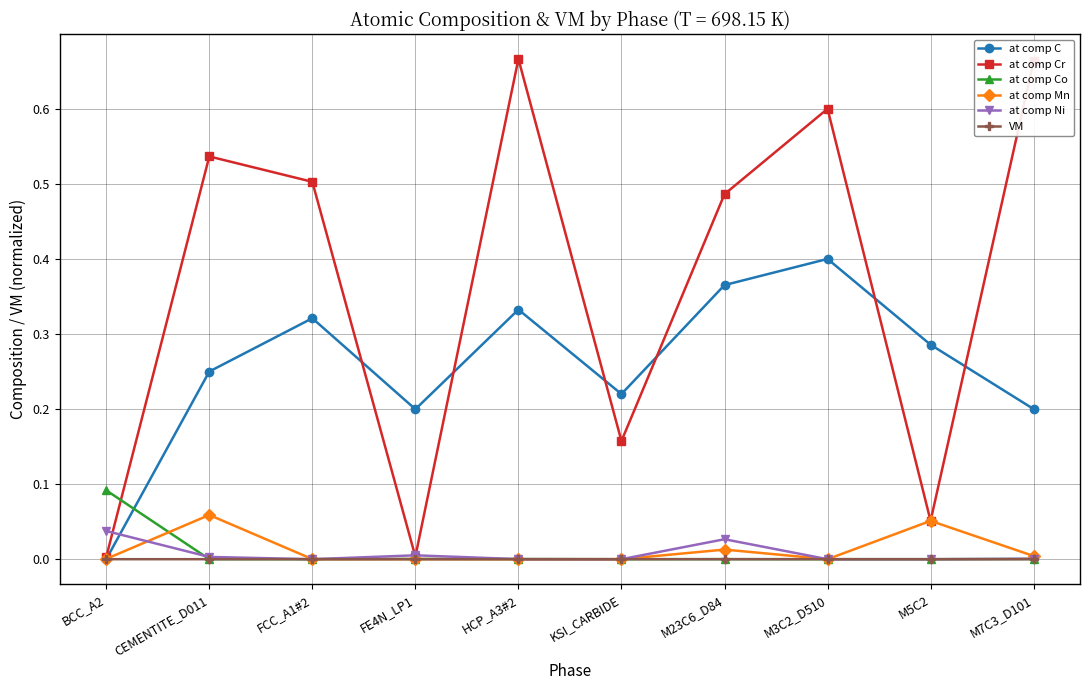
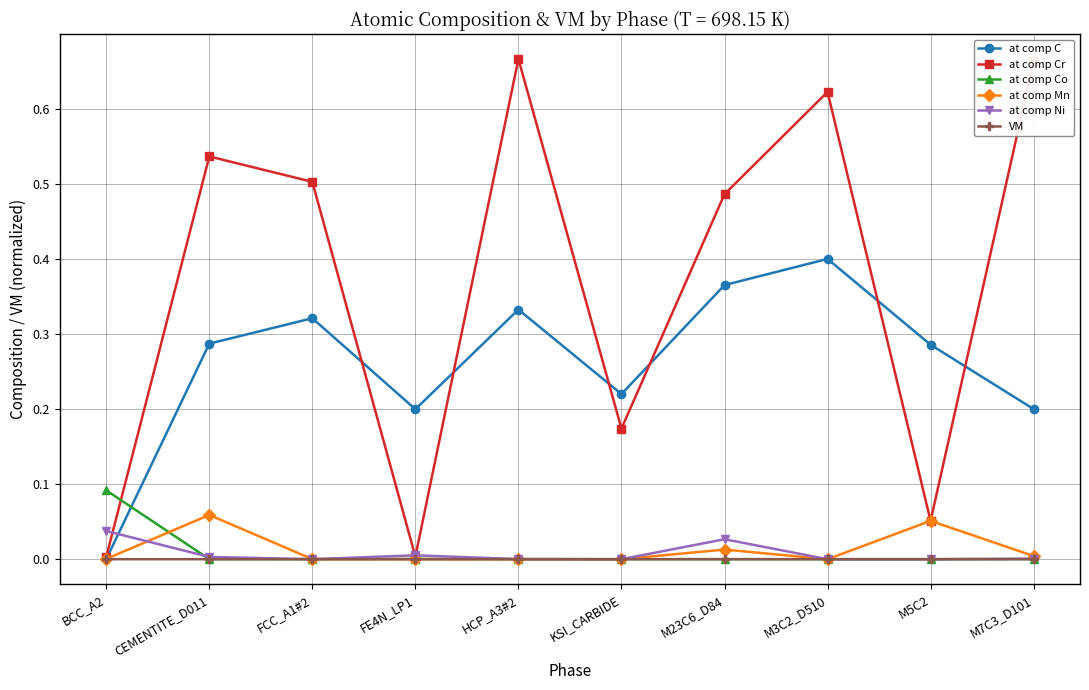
at comp C, CEMENTITE_D011: 0.25 -> 0.29
at comp Cr, KSI_CARBIDE: 0.16 -> 0.17
at comp Cr, M3C2_D510: 0.60 -> 0.62
